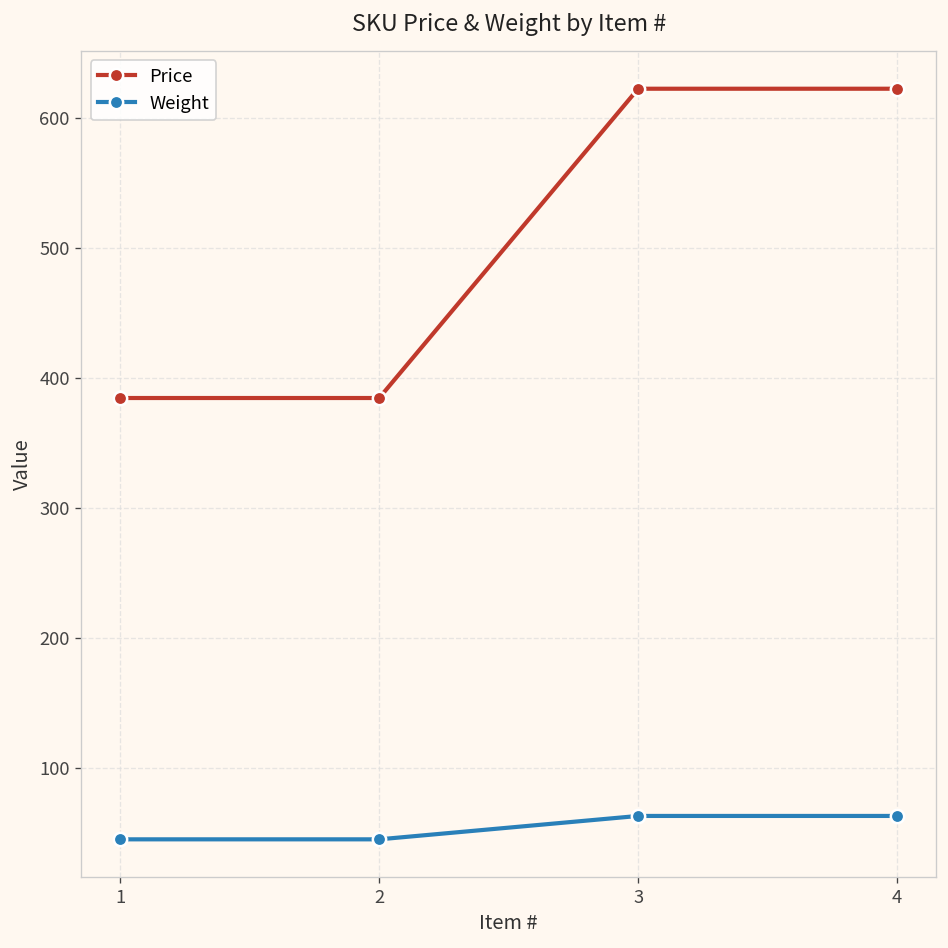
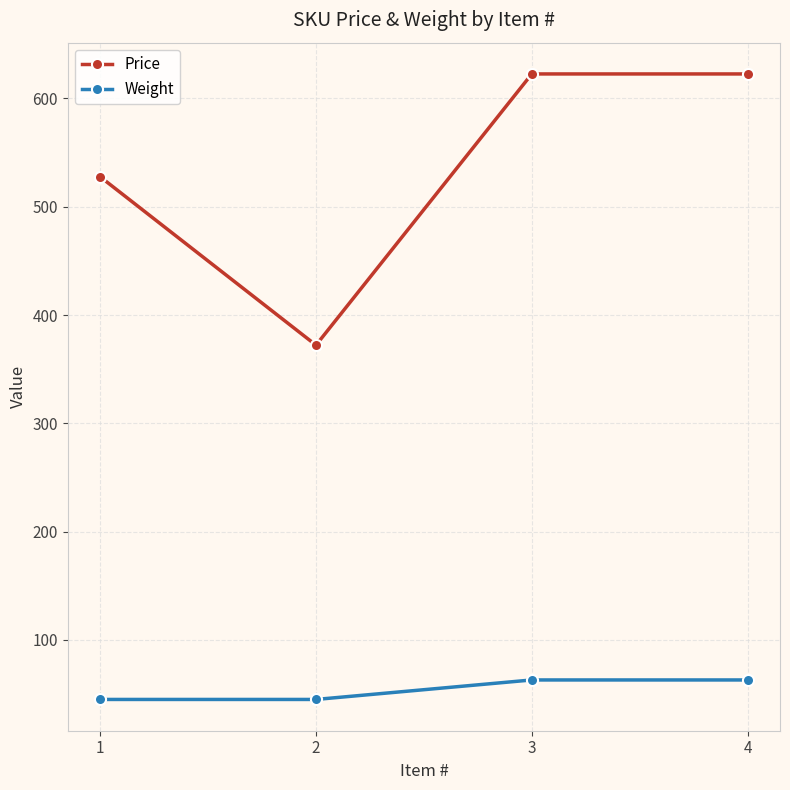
Price, 1: 385 -> 528
Price, 2: 385 -> 372
